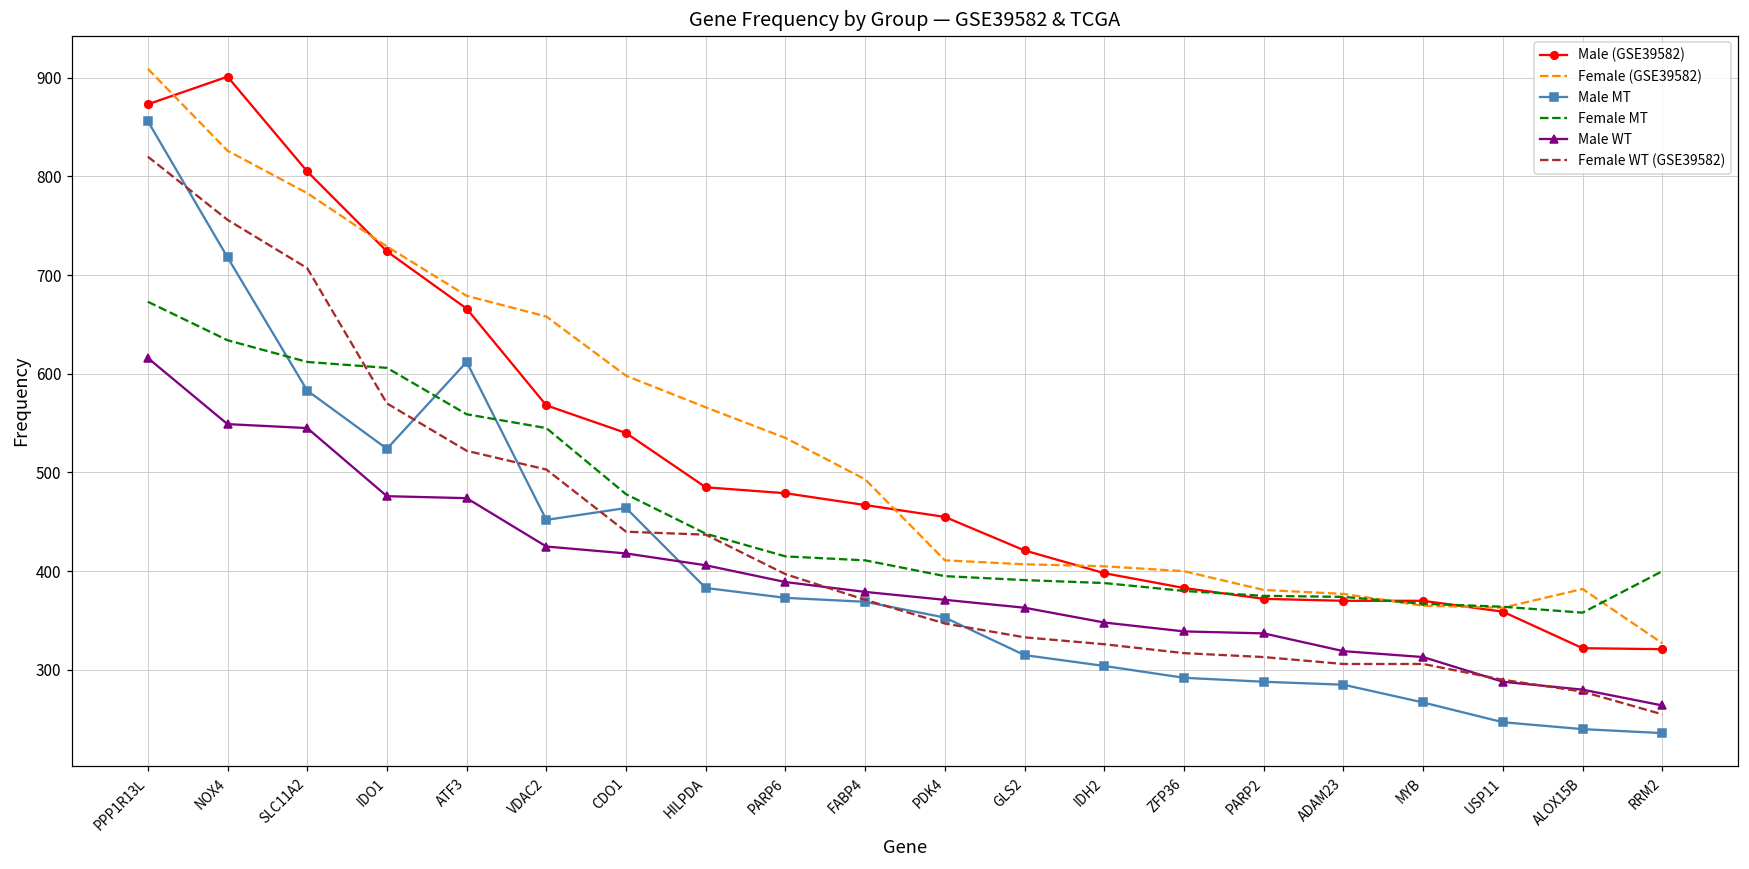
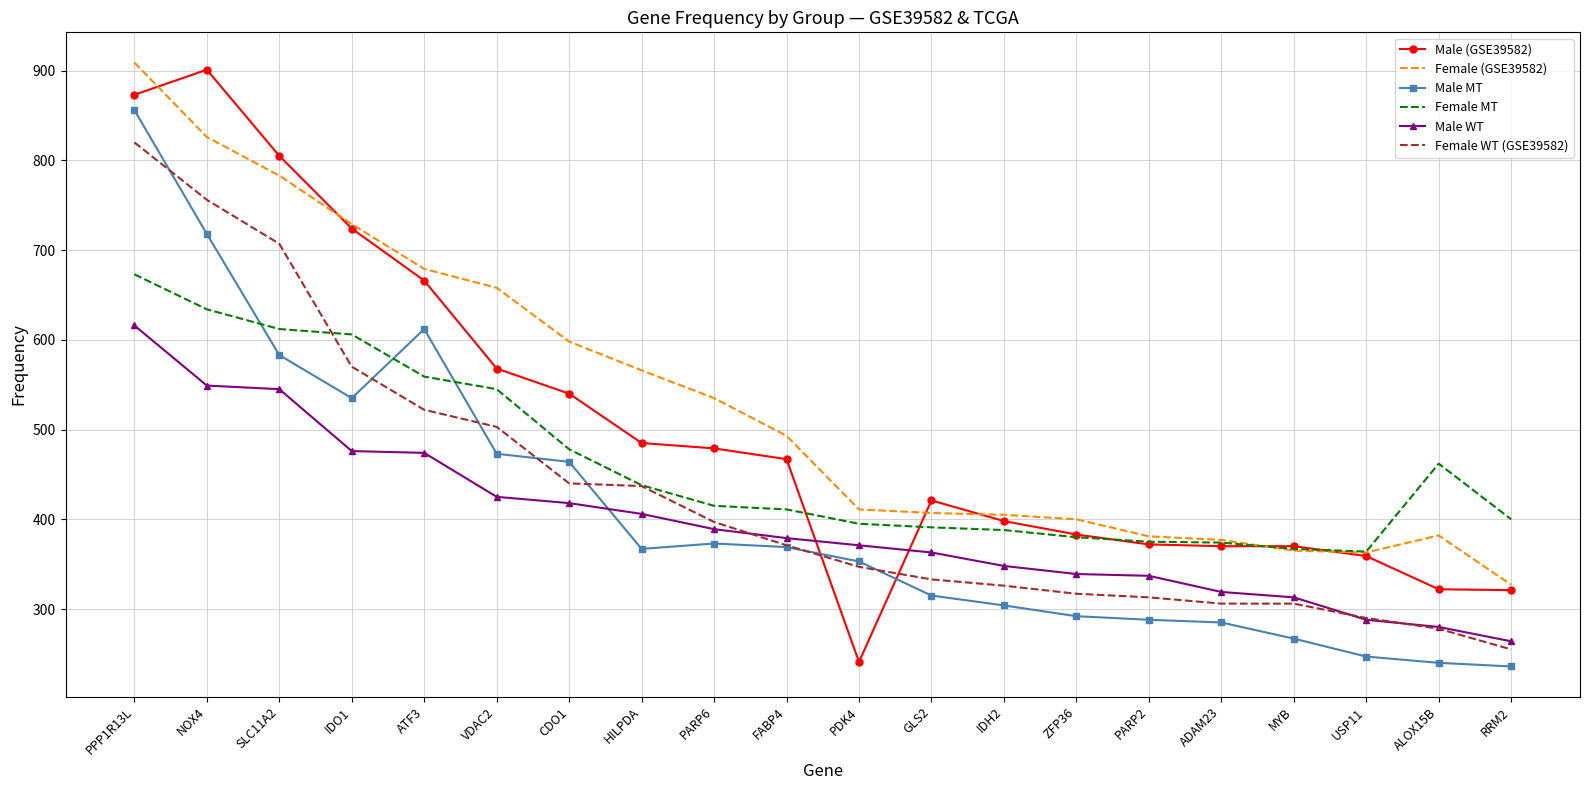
Male MT, IDO1: 520 -> 540
Male MT, VDAC2: 450 -> 470
Male MT, HILPDA: 380 -> 370
Male (GSE39582), PDK4: 460 -> 240
Female MT, ALOX15B: 360 -> 460
